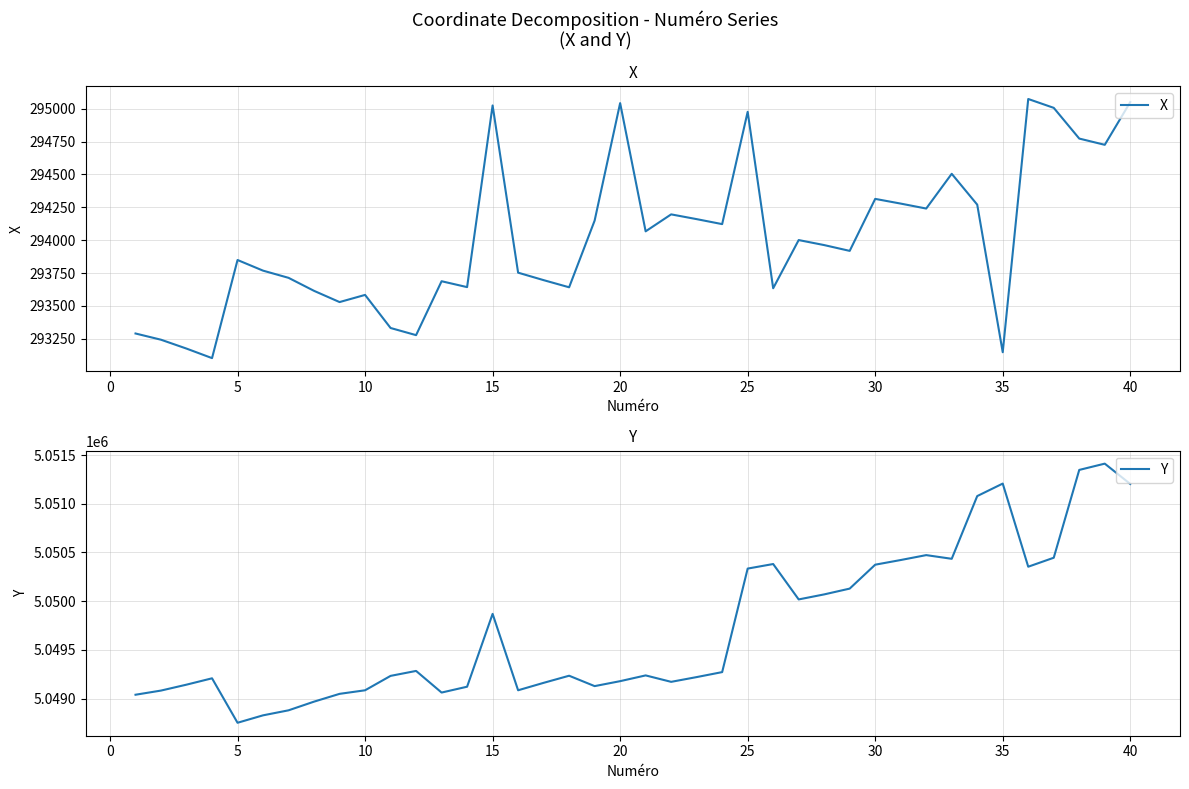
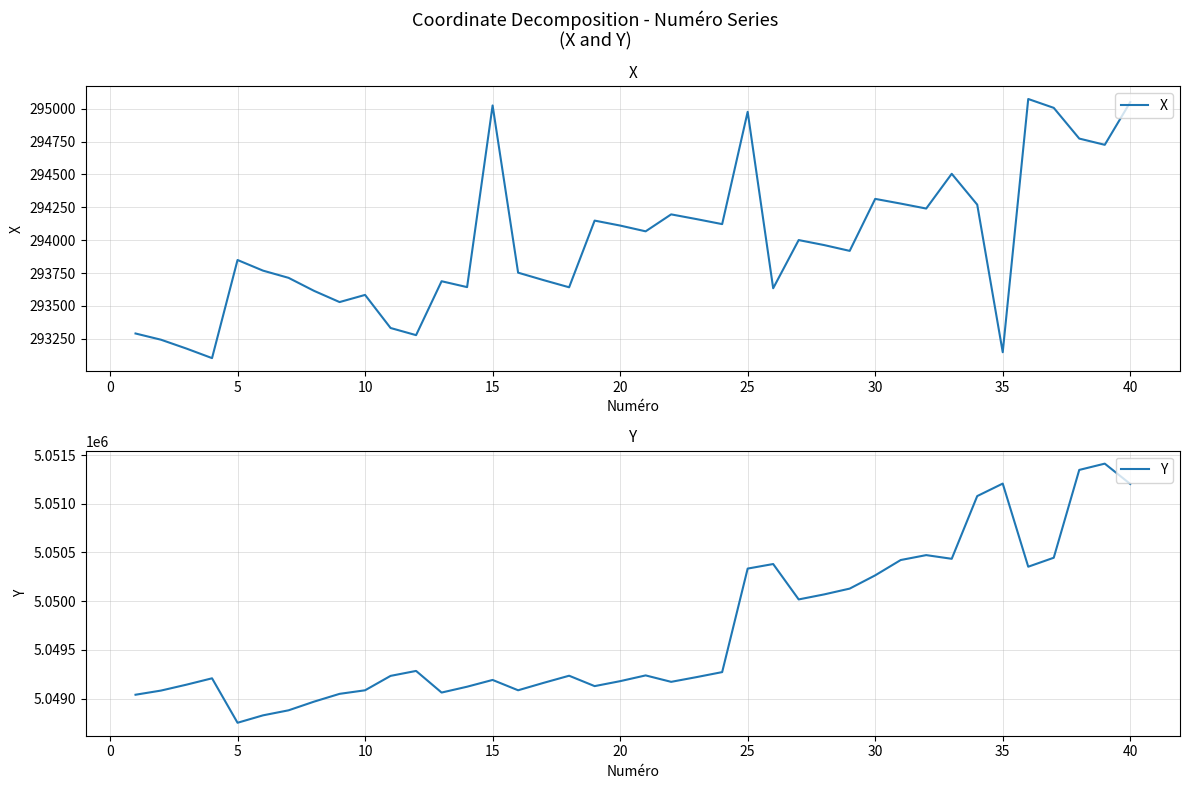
X, 20: 295040 -> 294110
Y, 15: 5049900 -> 5049200
Y, 30: 5050400 -> 5050300
